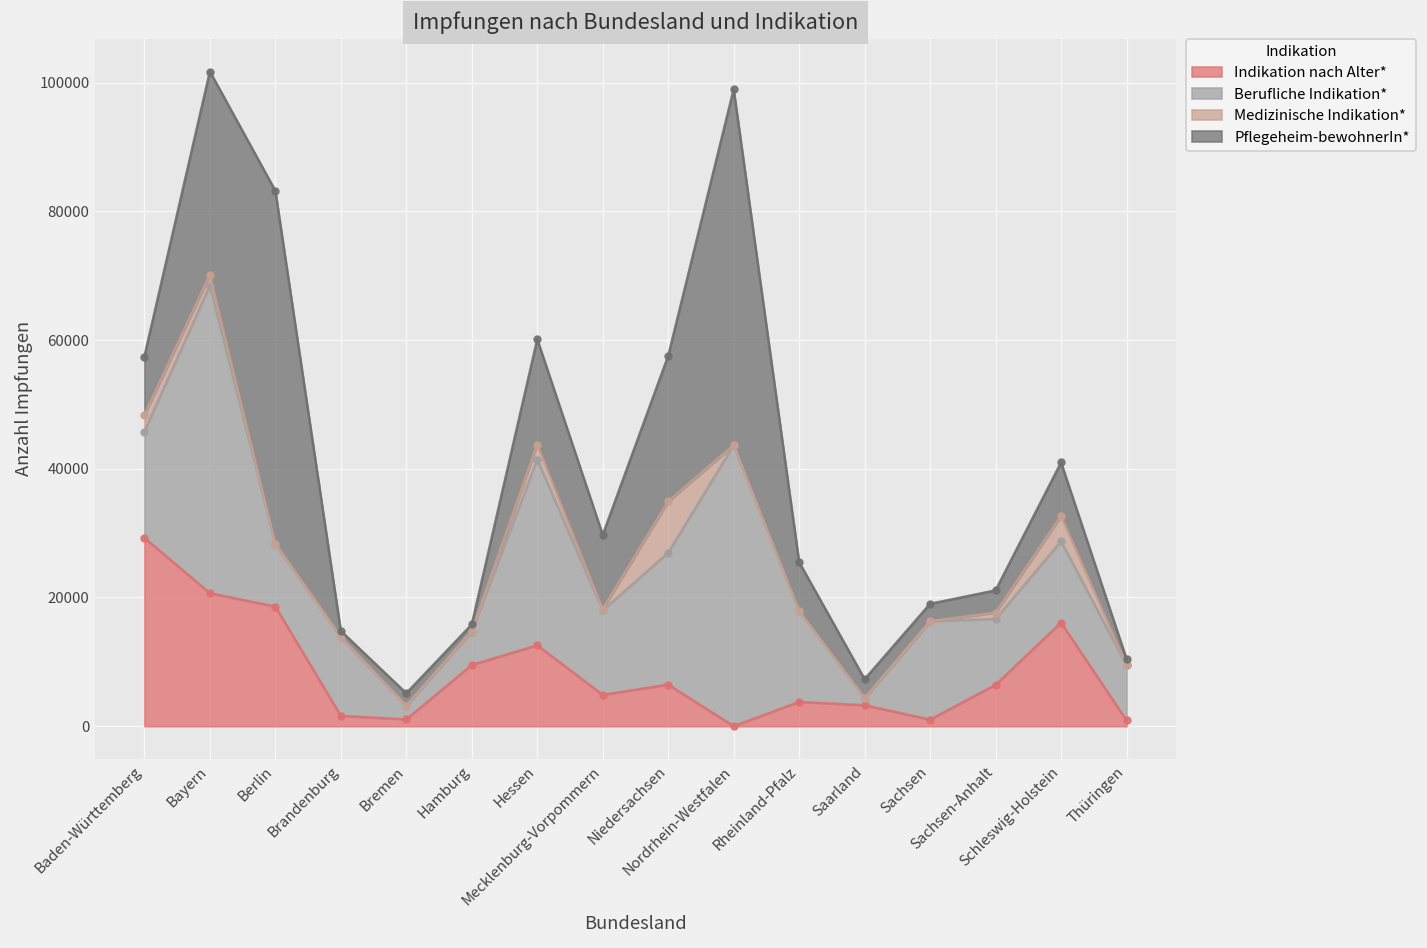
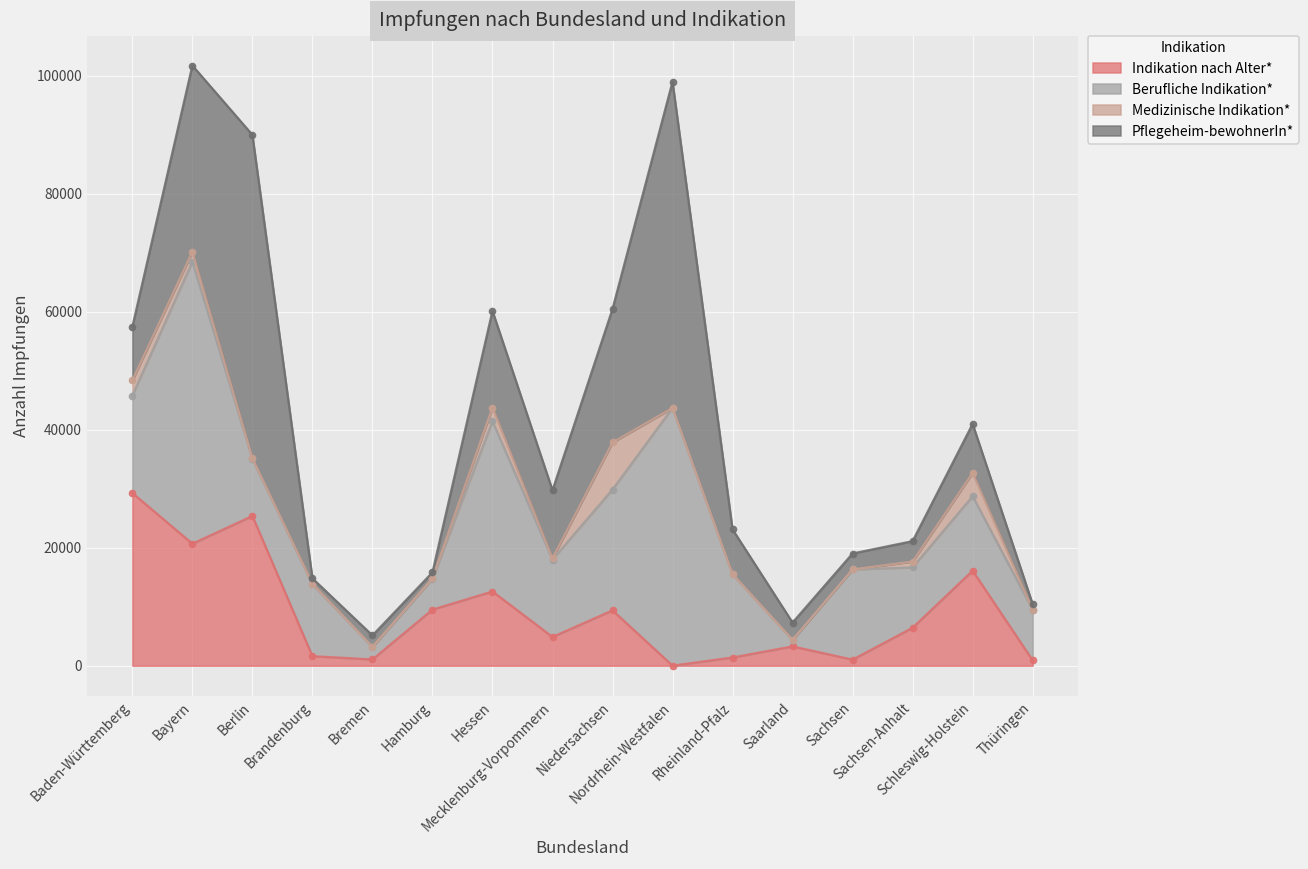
Indikation nach Alter*, Berlin: 19000 -> 25000
Indikation nach Alter*, Niedersachsen: 6000 -> 9000
Indikation nach Alter*, Rheinland-Pfalz: 4000 -> 1000
